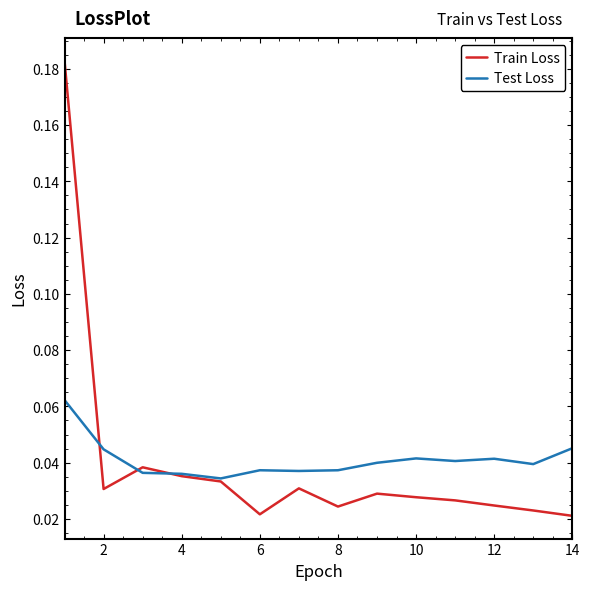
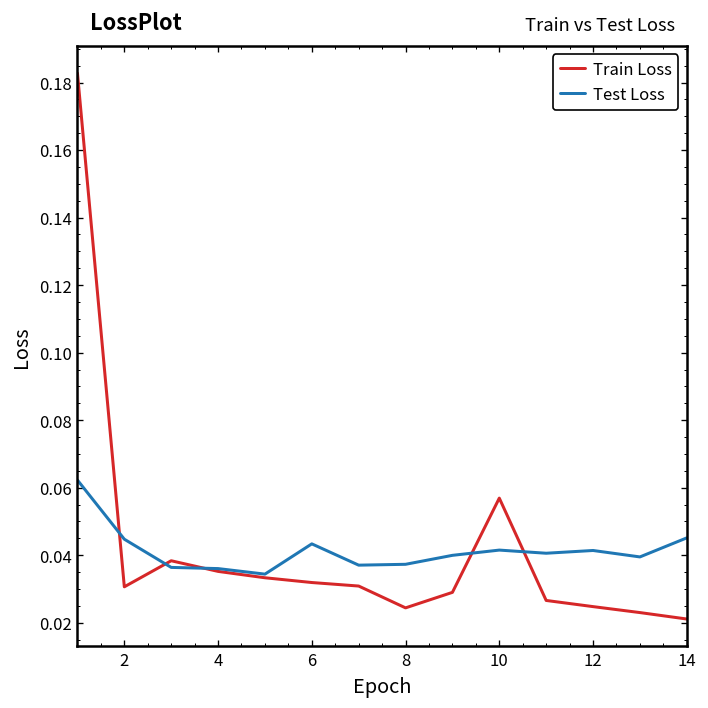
Train Loss, 6: 0.022 -> 0.032
Test Loss, 6: 0.037 -> 0.043
Train Loss, 10: 0.028 -> 0.057
